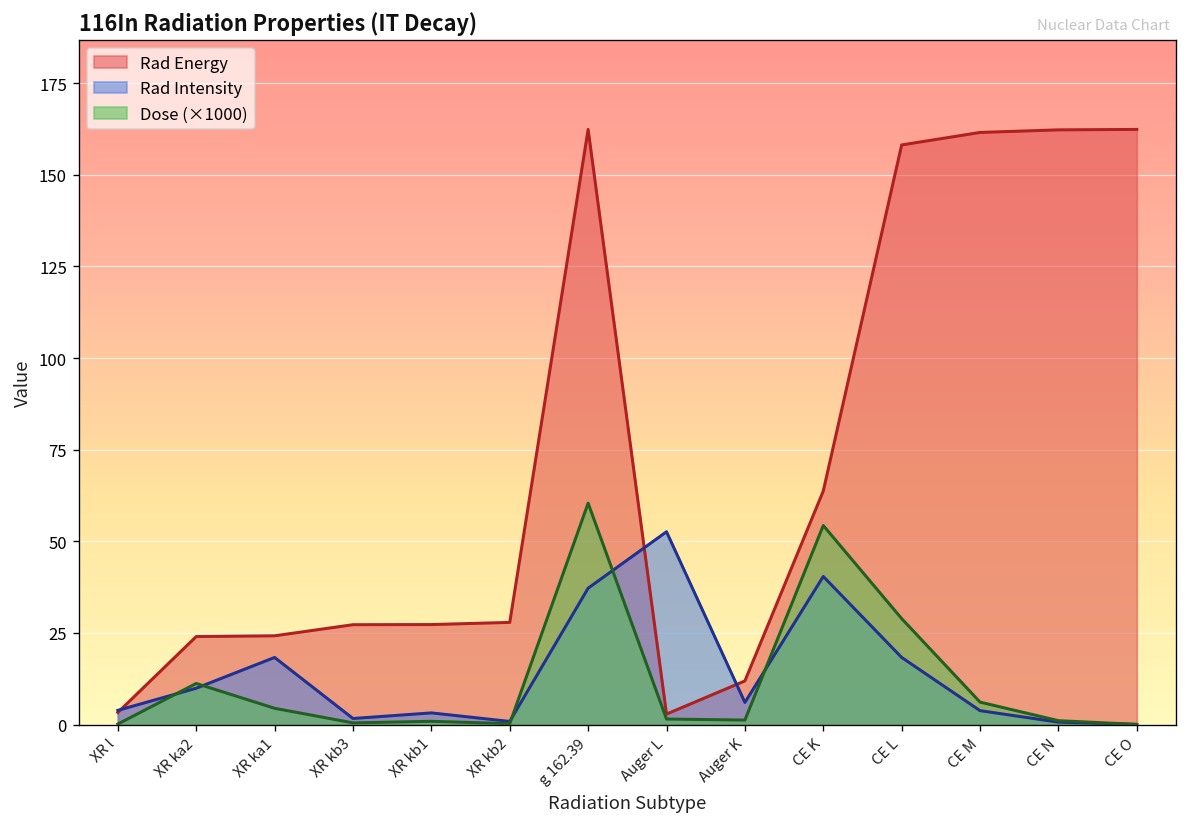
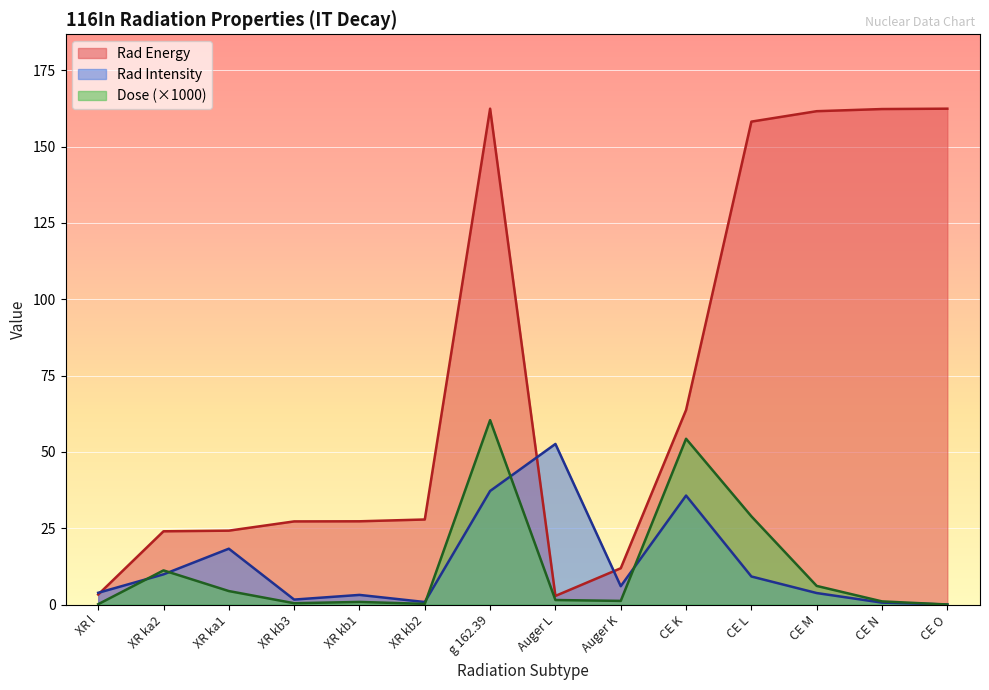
Rad Intensity, CE K: 40 -> 36
Rad Intensity, CE L: 18 -> 9
